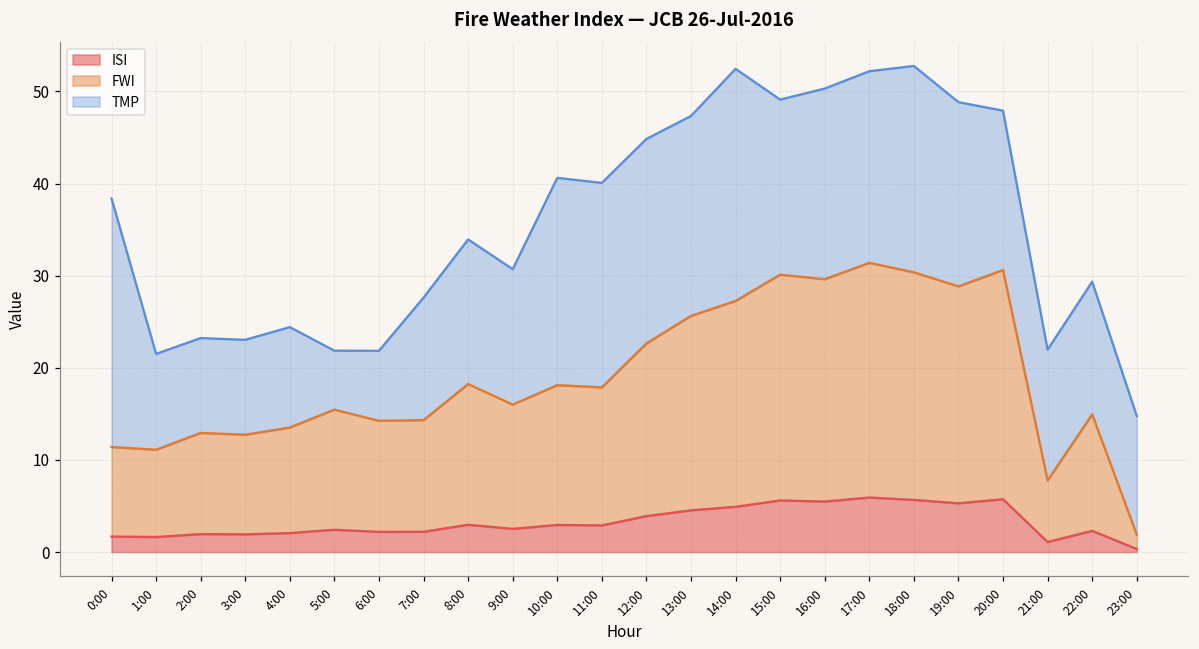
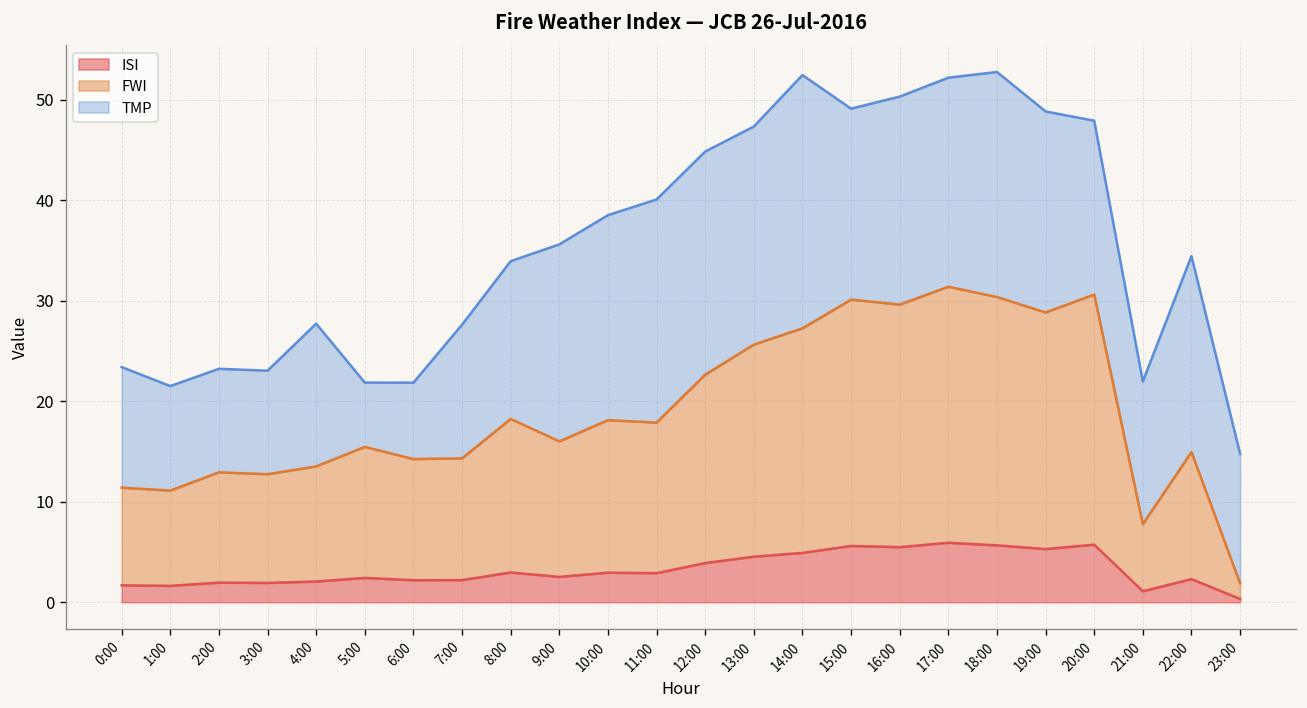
TMP, 0:00: 27 -> 12
TMP, 4:00: 11 -> 14
TMP, 9:00: 15 -> 20
TMP, 10:00: 23 -> 20
TMP, 22:00: 14 -> 20
